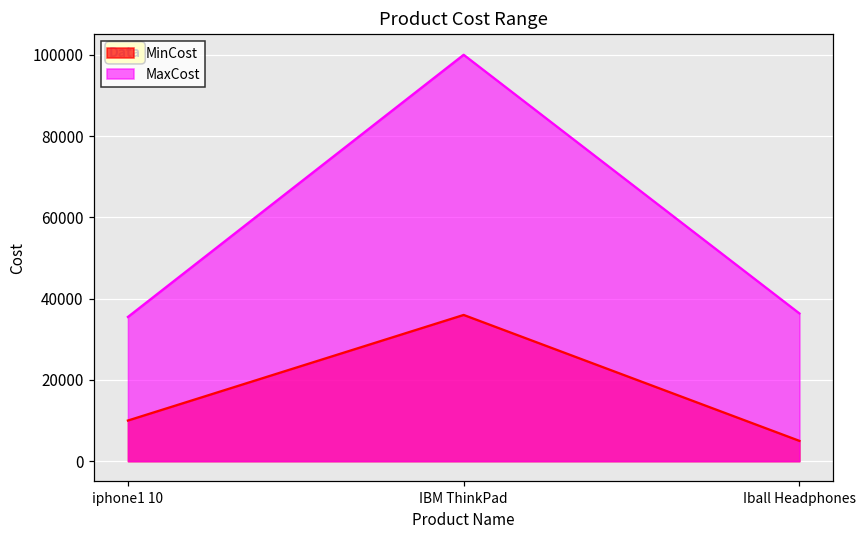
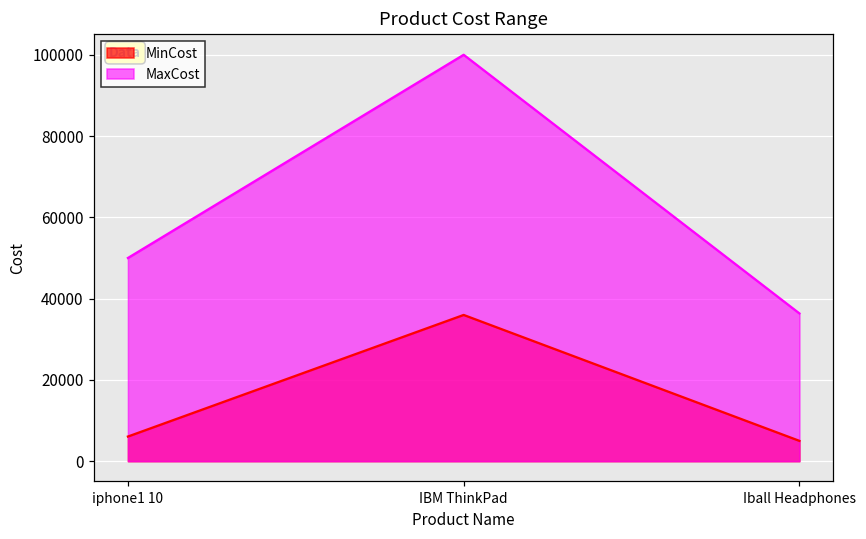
MinCost, iphone1 10: 10000 -> 6000
MaxCost, iphone1 10: 35000 -> 50000
